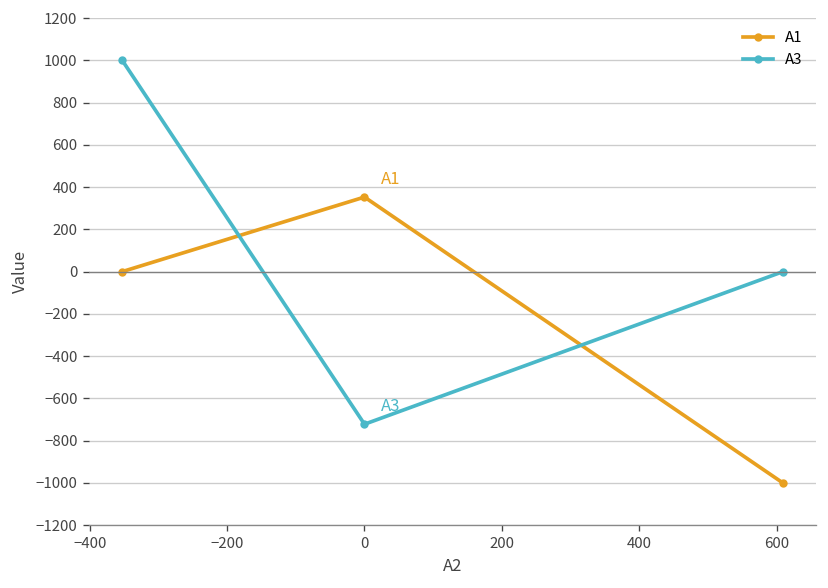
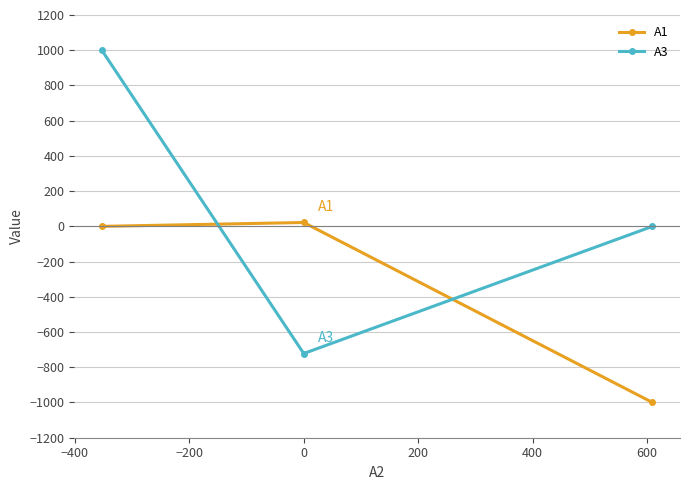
A1, 0: 350 -> 20
